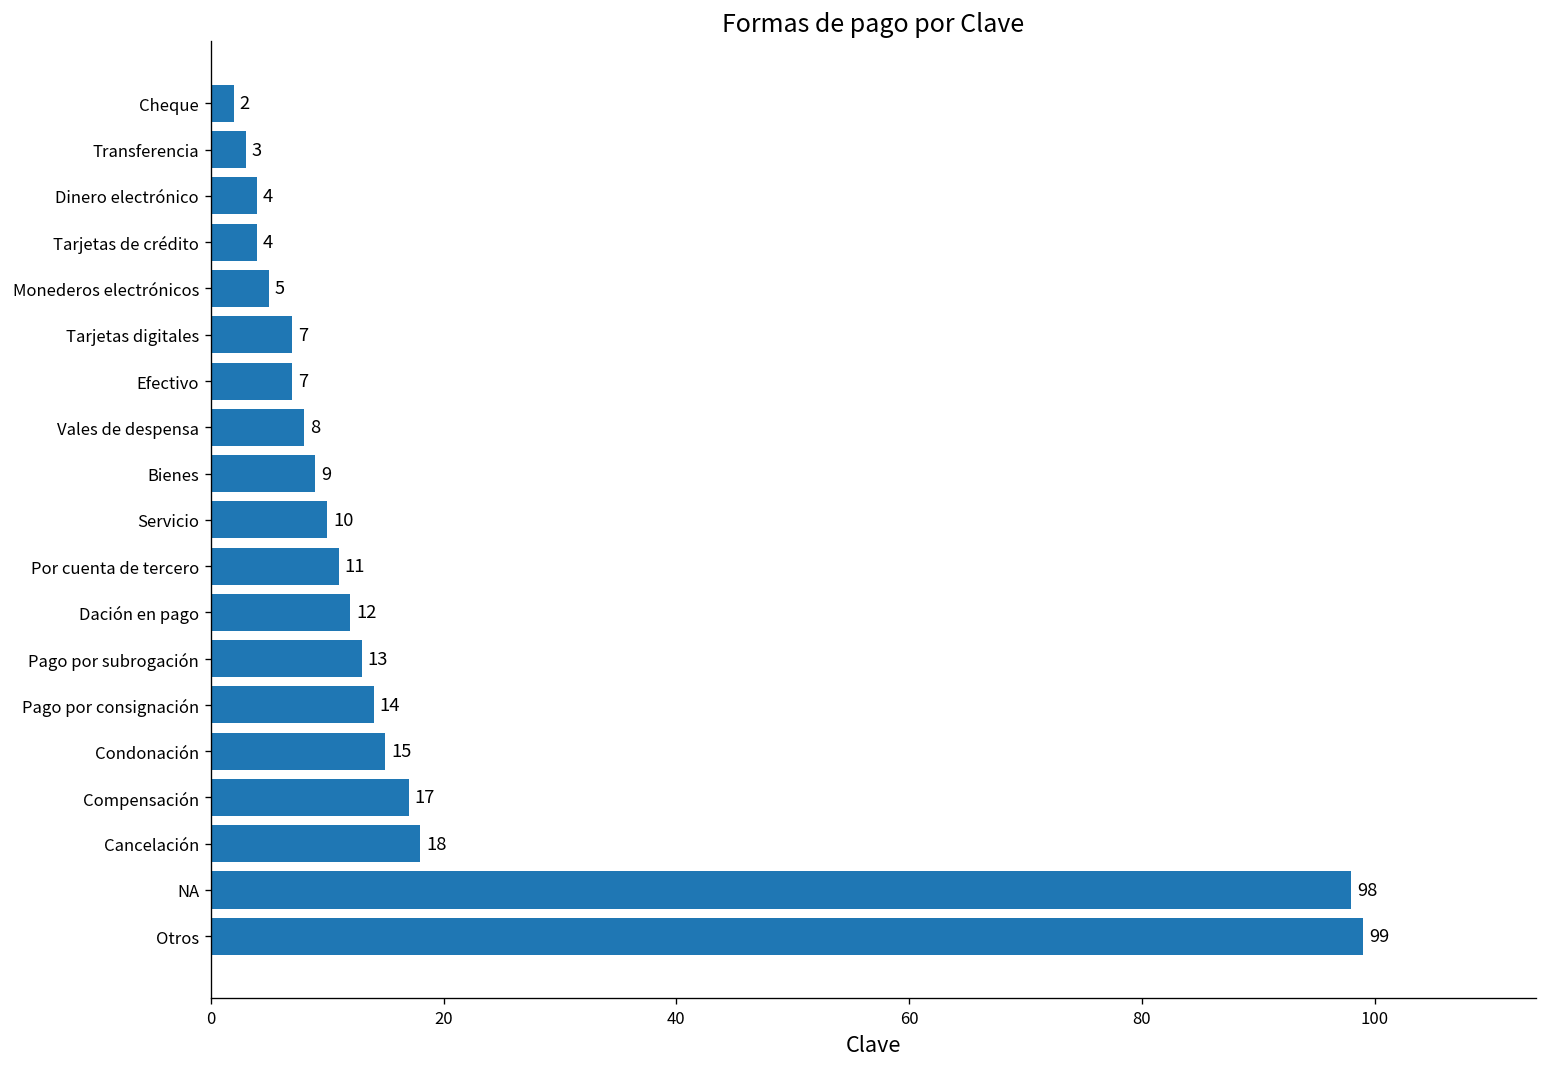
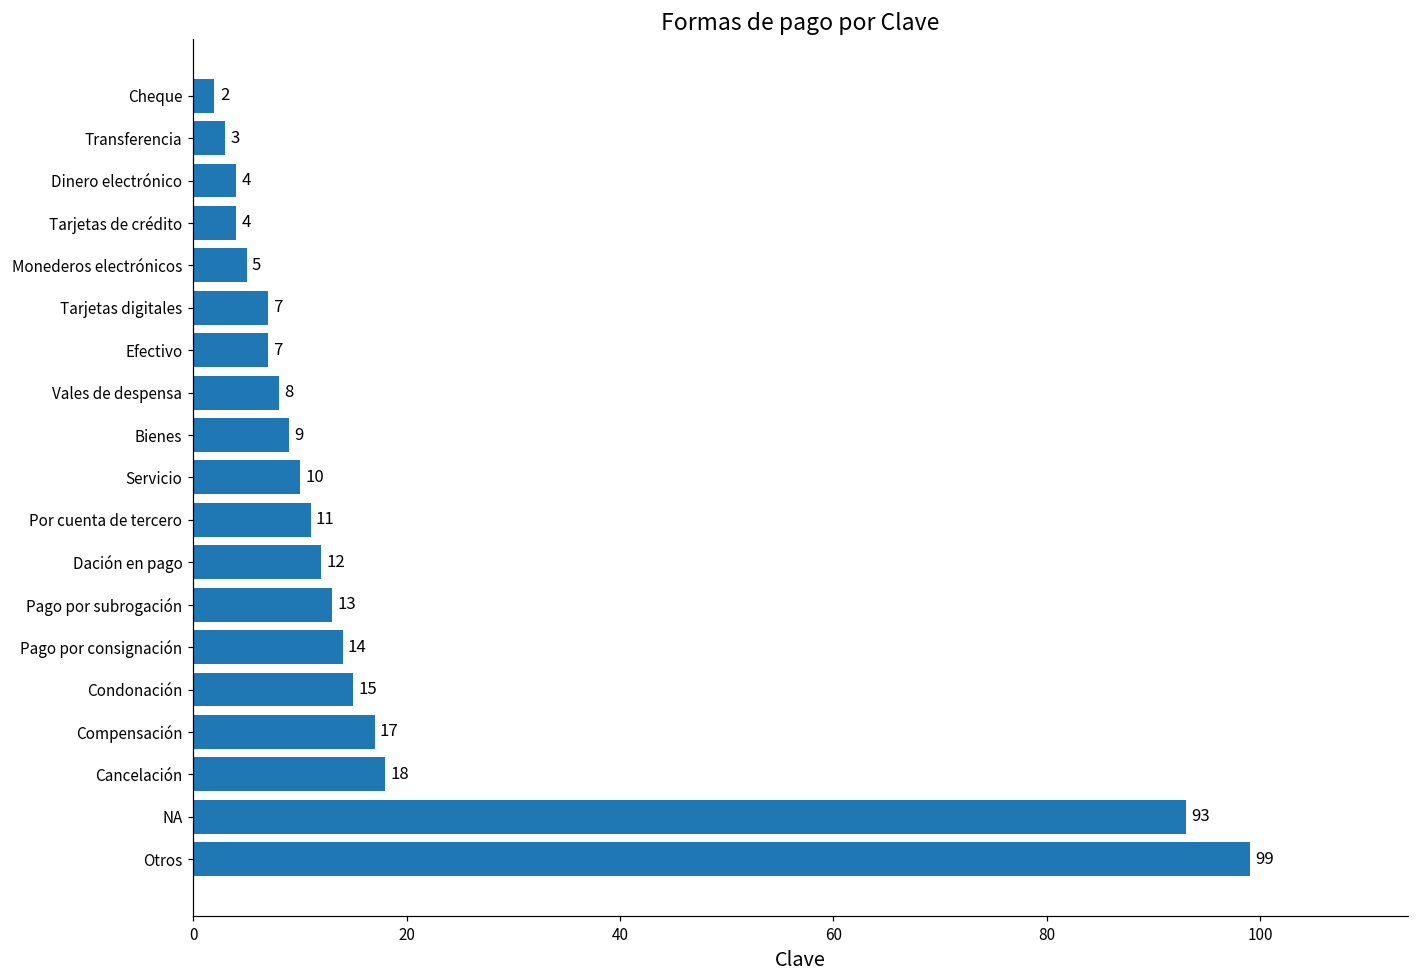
NA: 98 -> 93
